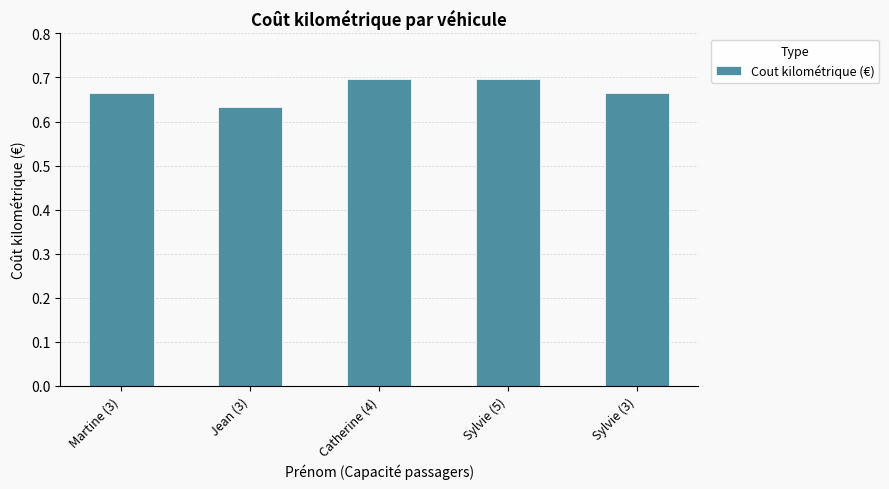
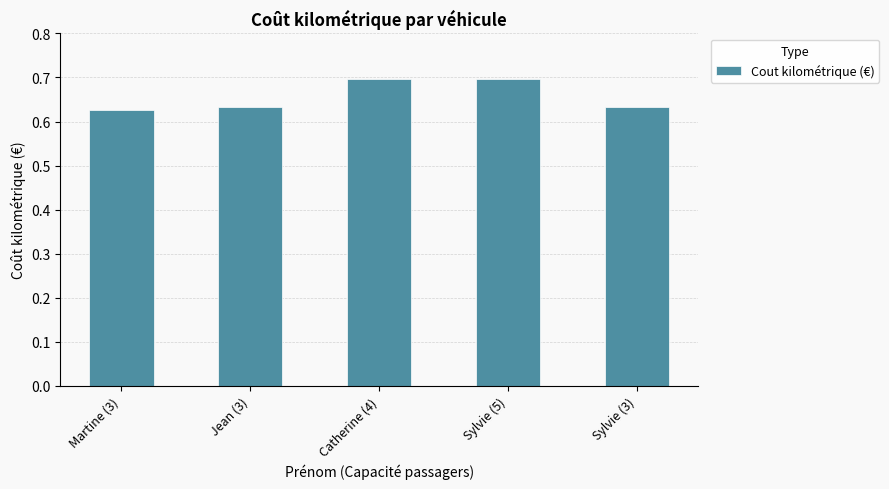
Martine (3): 0.67 -> 0.63
Sylvie (3): 0.67 -> 0.63
